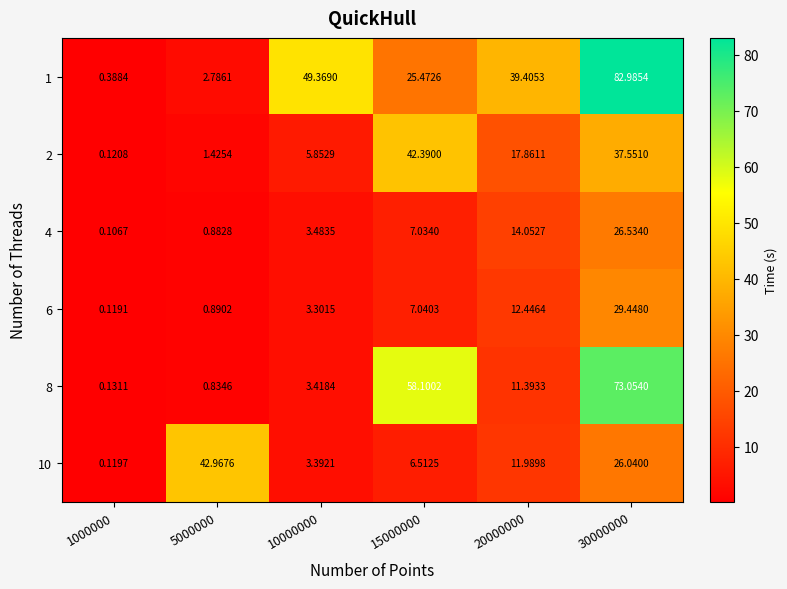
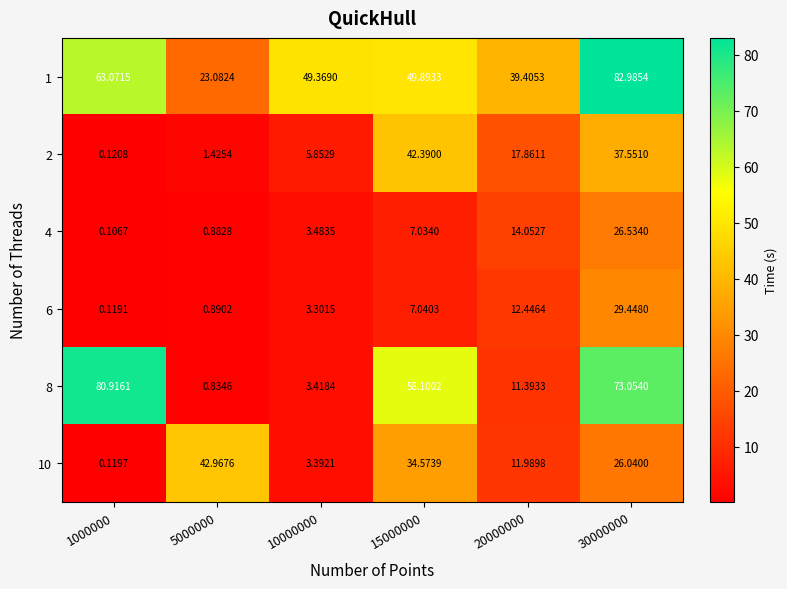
1, 1000000: 0.3884 -> 63.0715
1, 5000000: 2.7861 -> 23.0824
1, 15000000: 25.4726 -> 49.8933
8, 1000000: 0.1311 -> 80.9161
10, 15000000: 6.5125 -> 34.5739
